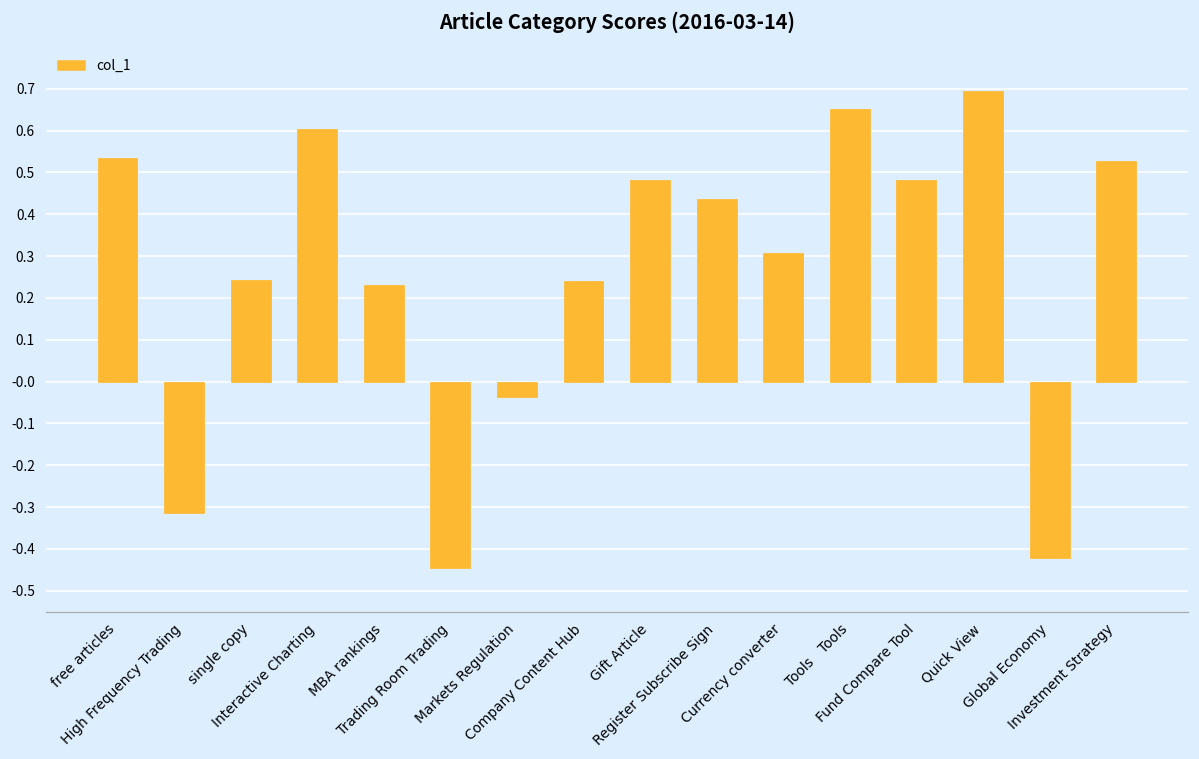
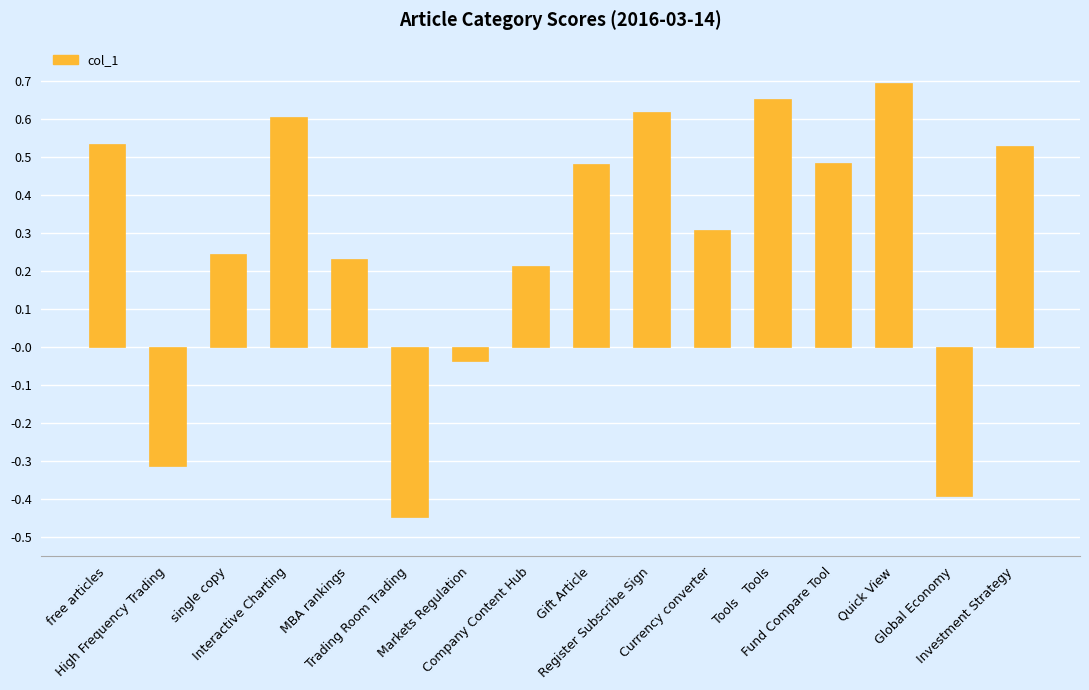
Company Content Hub: 0.24 -> 0.21
Register Subscribe Sign: 0.44 -> 0.62
Global Economy: -0.42 -> -0.39
